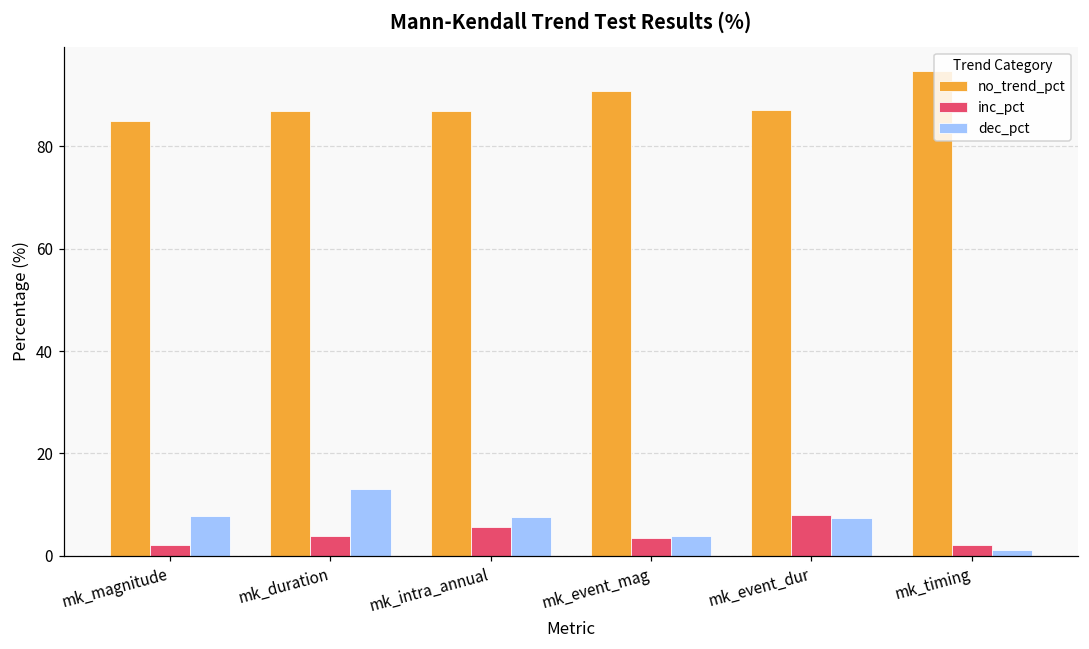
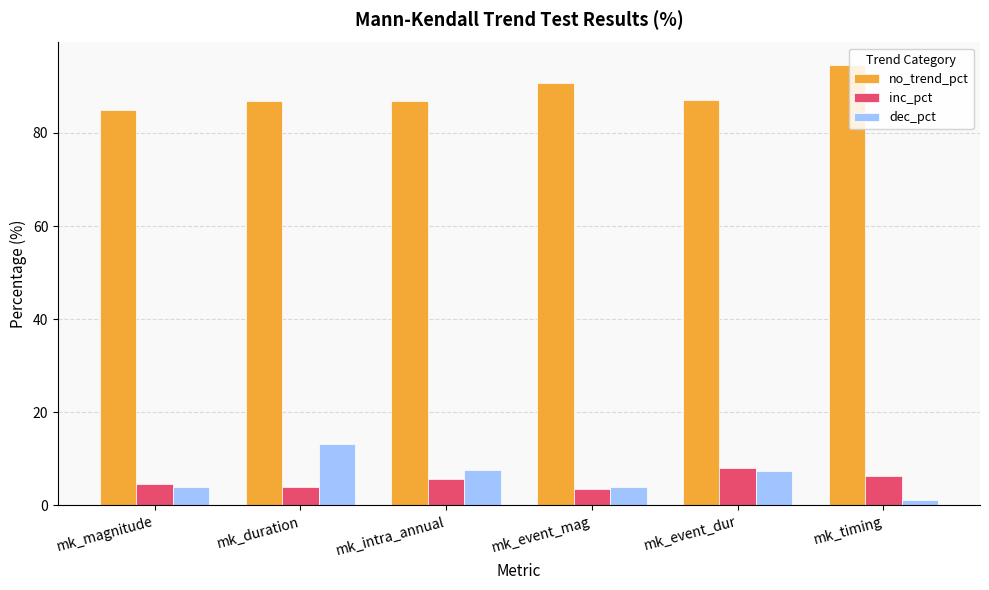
inc_pct, mk_magnitude: 2 -> 5
dec_pct, mk_magnitude: 8 -> 4
inc_pct, mk_timing: 2 -> 6
